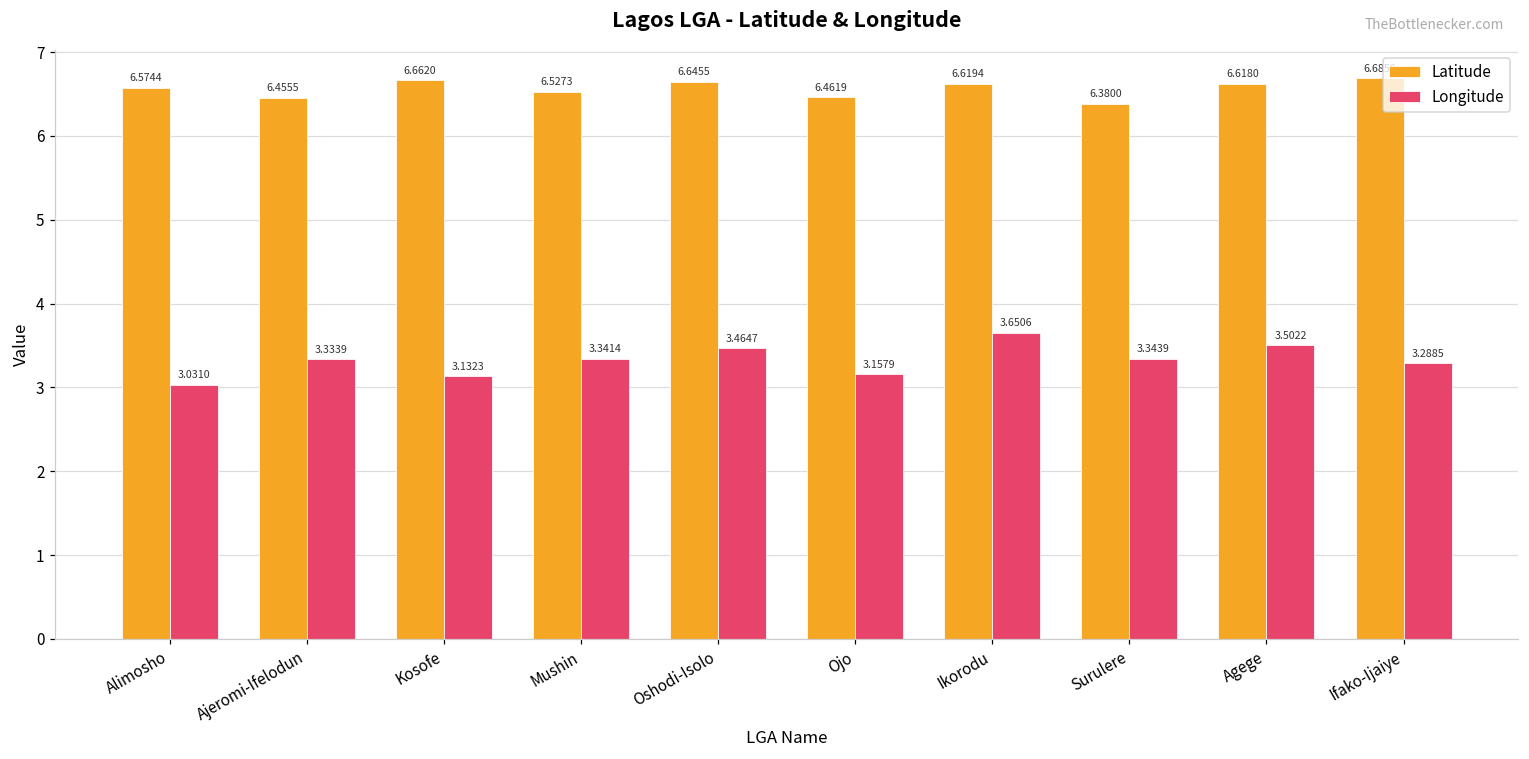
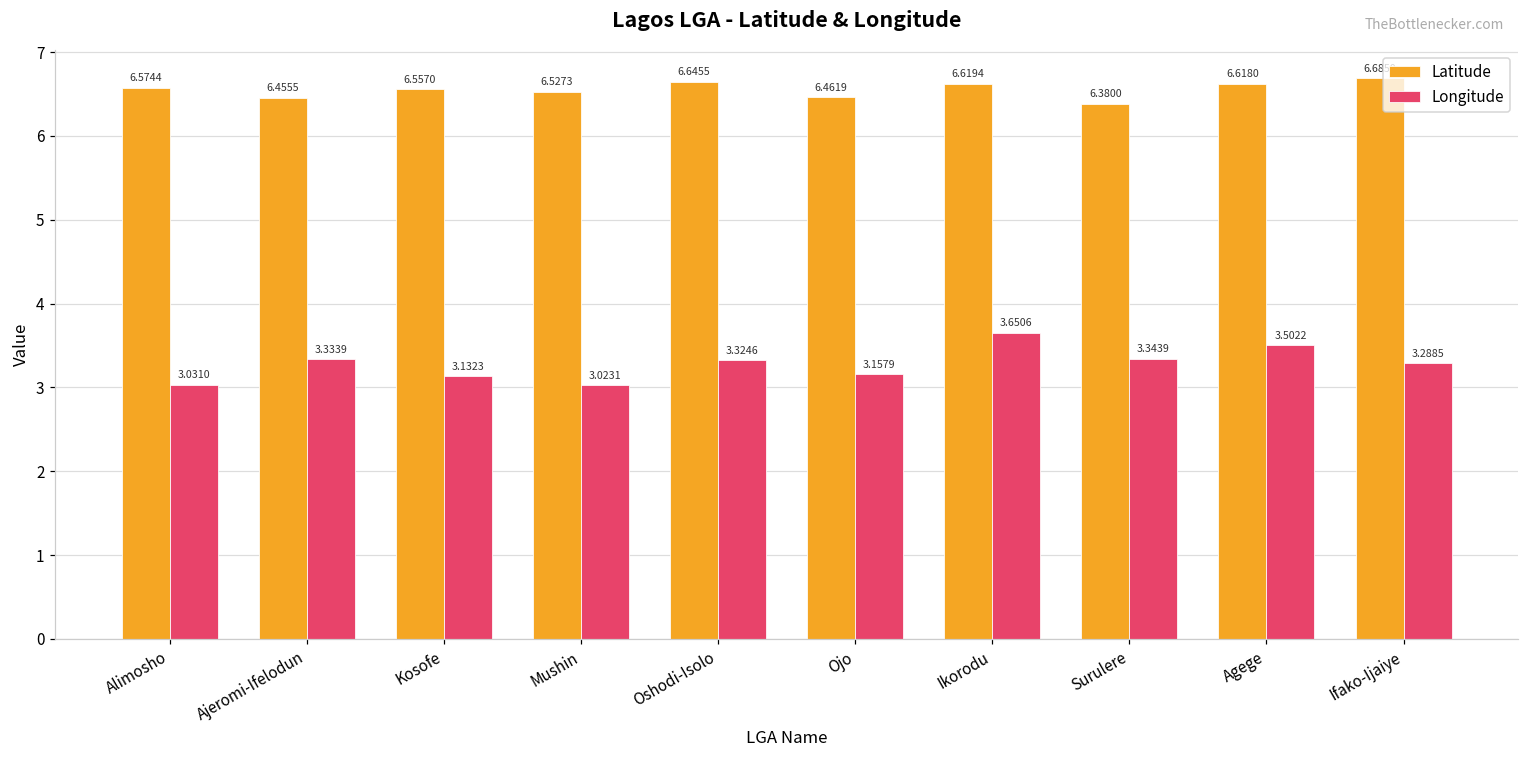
Latitude, Kosofe: 6.6620 -> 6.5570
Longitude, Mushin: 3.3414 -> 3.0231
Longitude, Oshodi-Isolo: 3.4647 -> 3.3246
